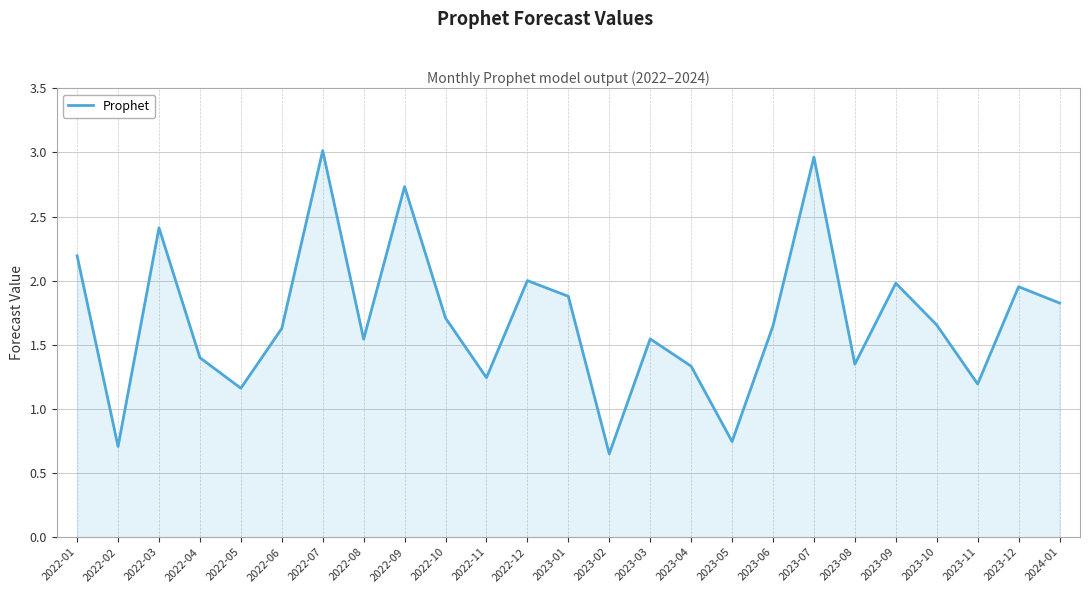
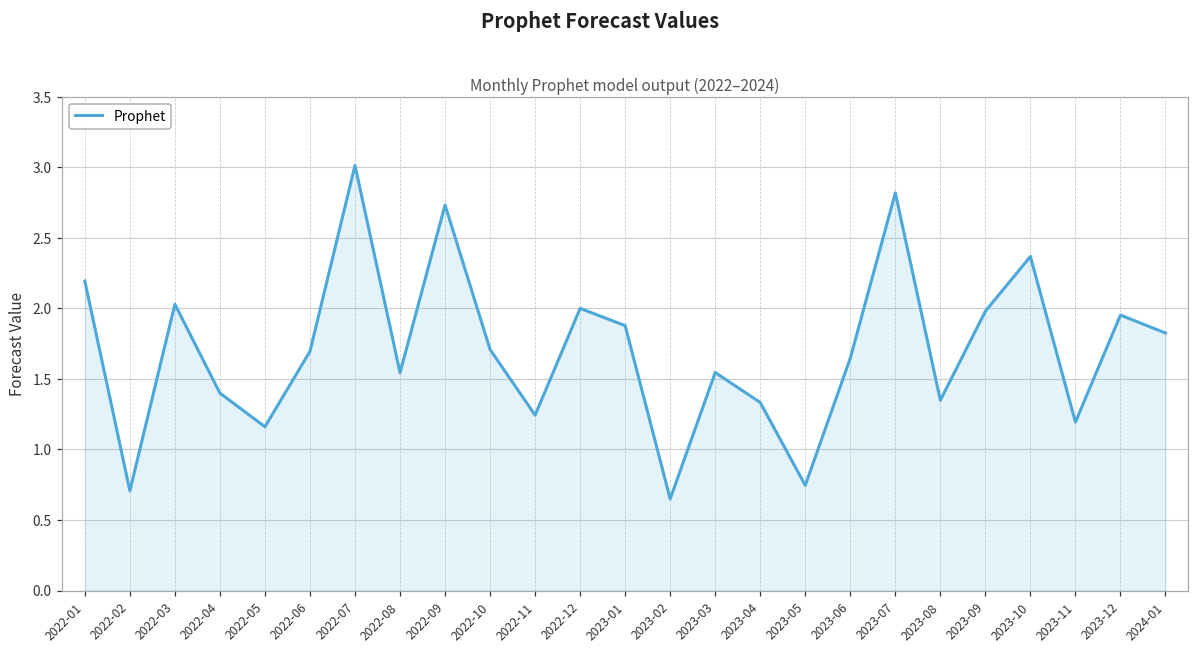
2022-03: 2.41 -> 2.03
2022-06: 1.63 -> 1.70
2023-07: 2.96 -> 2.82
2023-10: 1.65 -> 2.37
